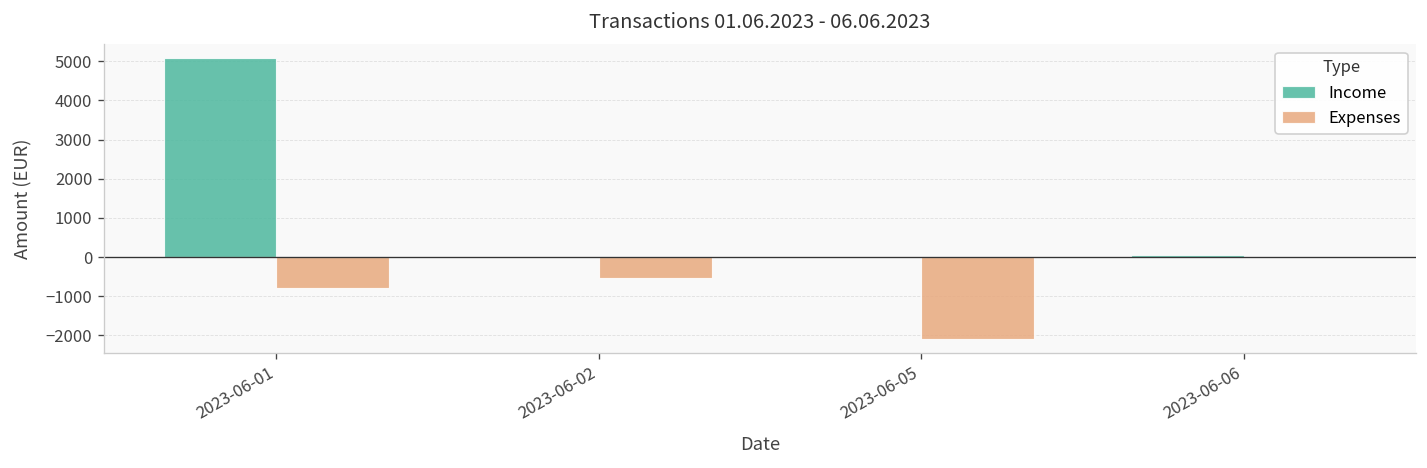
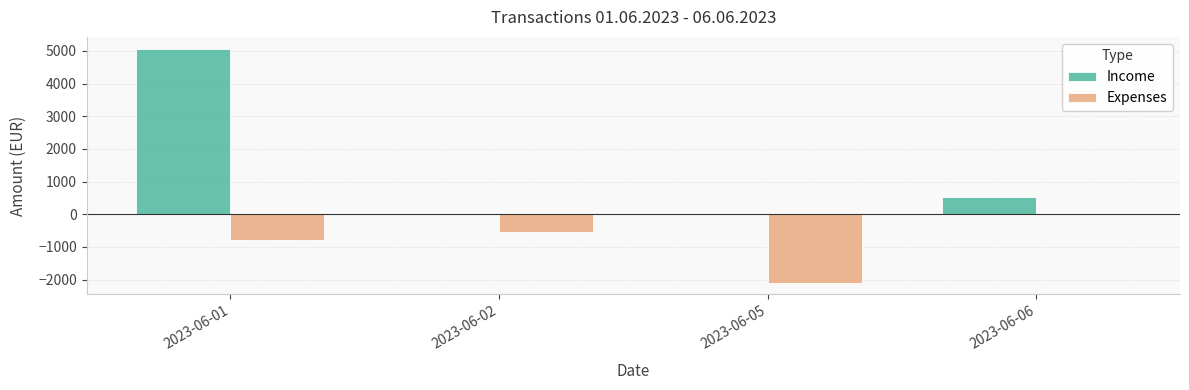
Income, 2023-06-06: 100 -> 500
